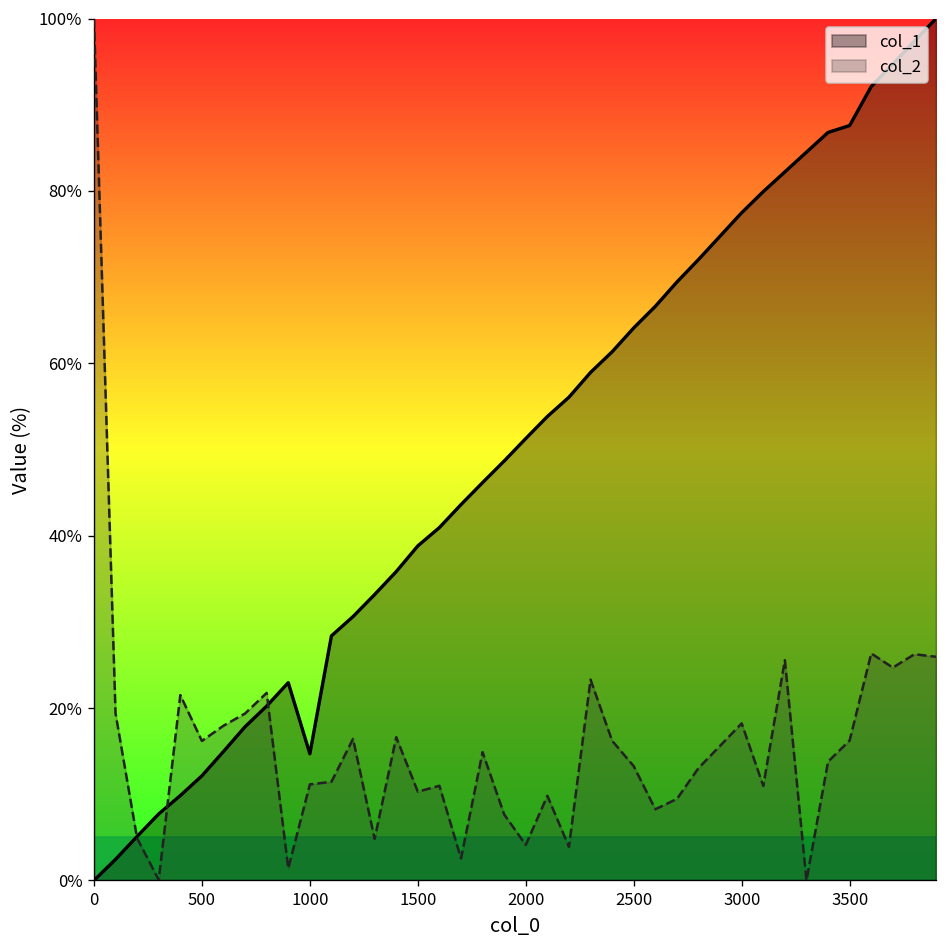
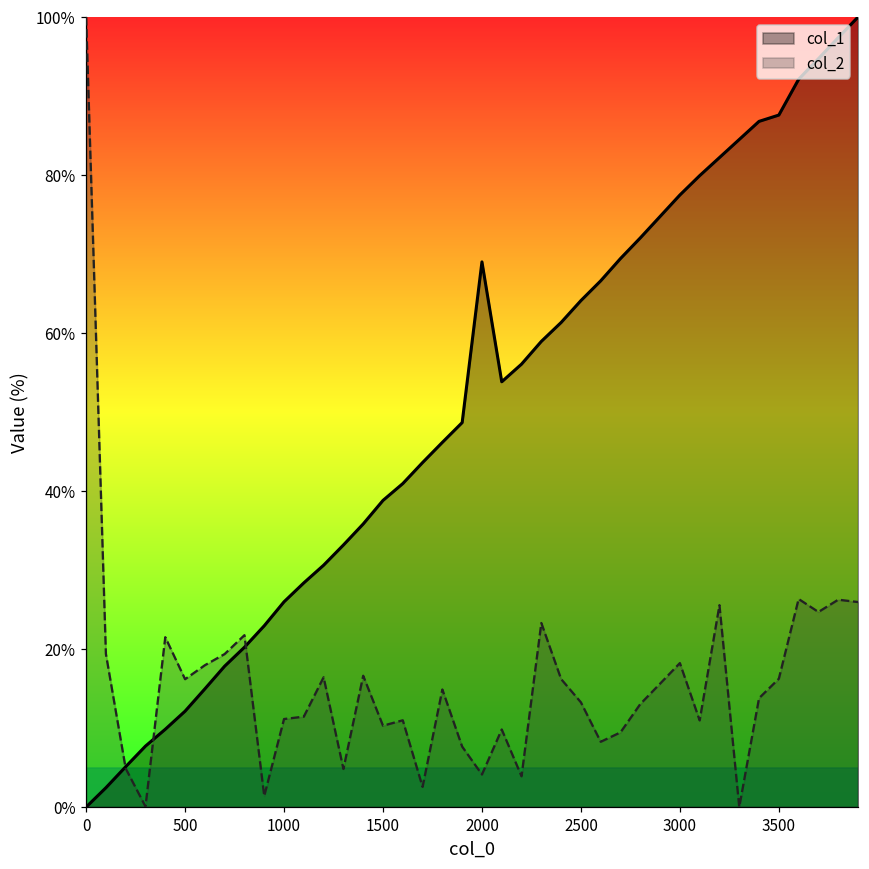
col_1, 1000: 15% -> 26%
col_1, 2000: 51% -> 69%
